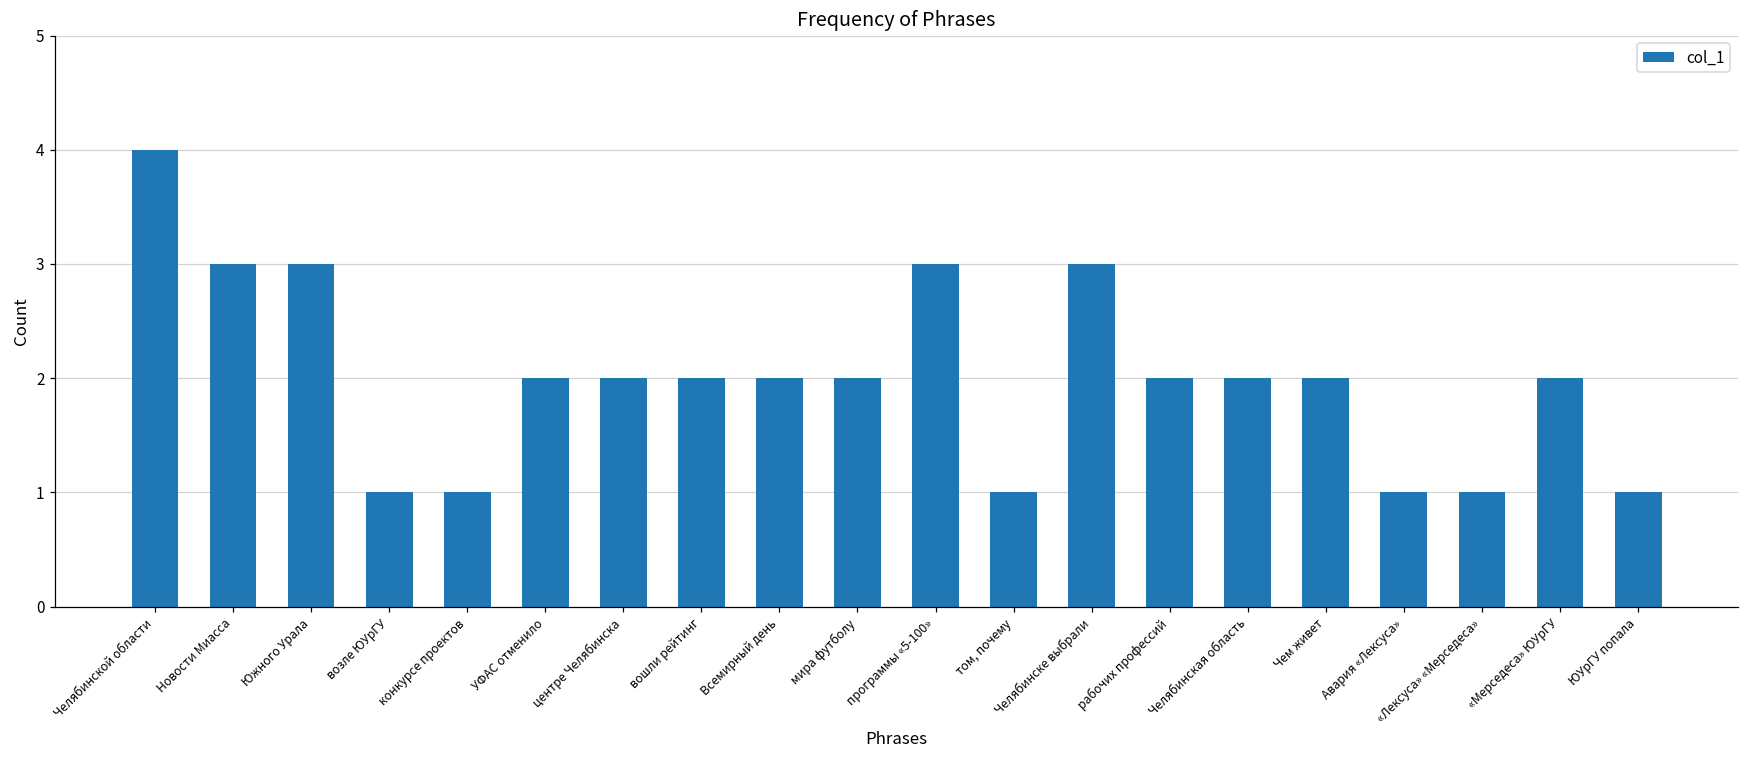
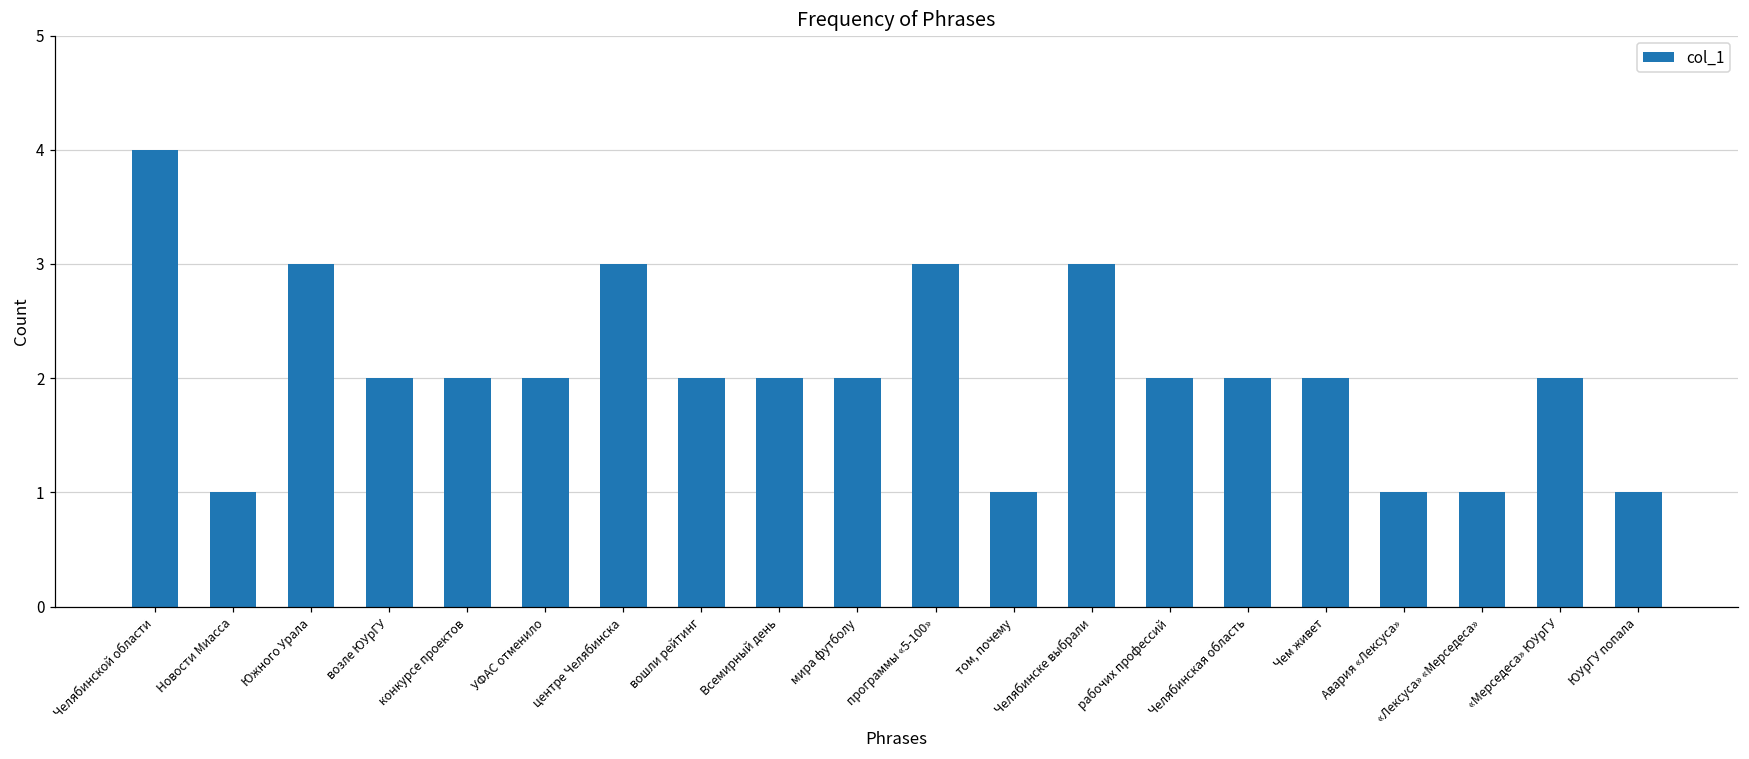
Новости Миасса: 3 -> 1
возле ЮУрГУ: 1 -> 2
конкурсе проектов: 1 -> 2
центре Челябинска: 2 -> 3
